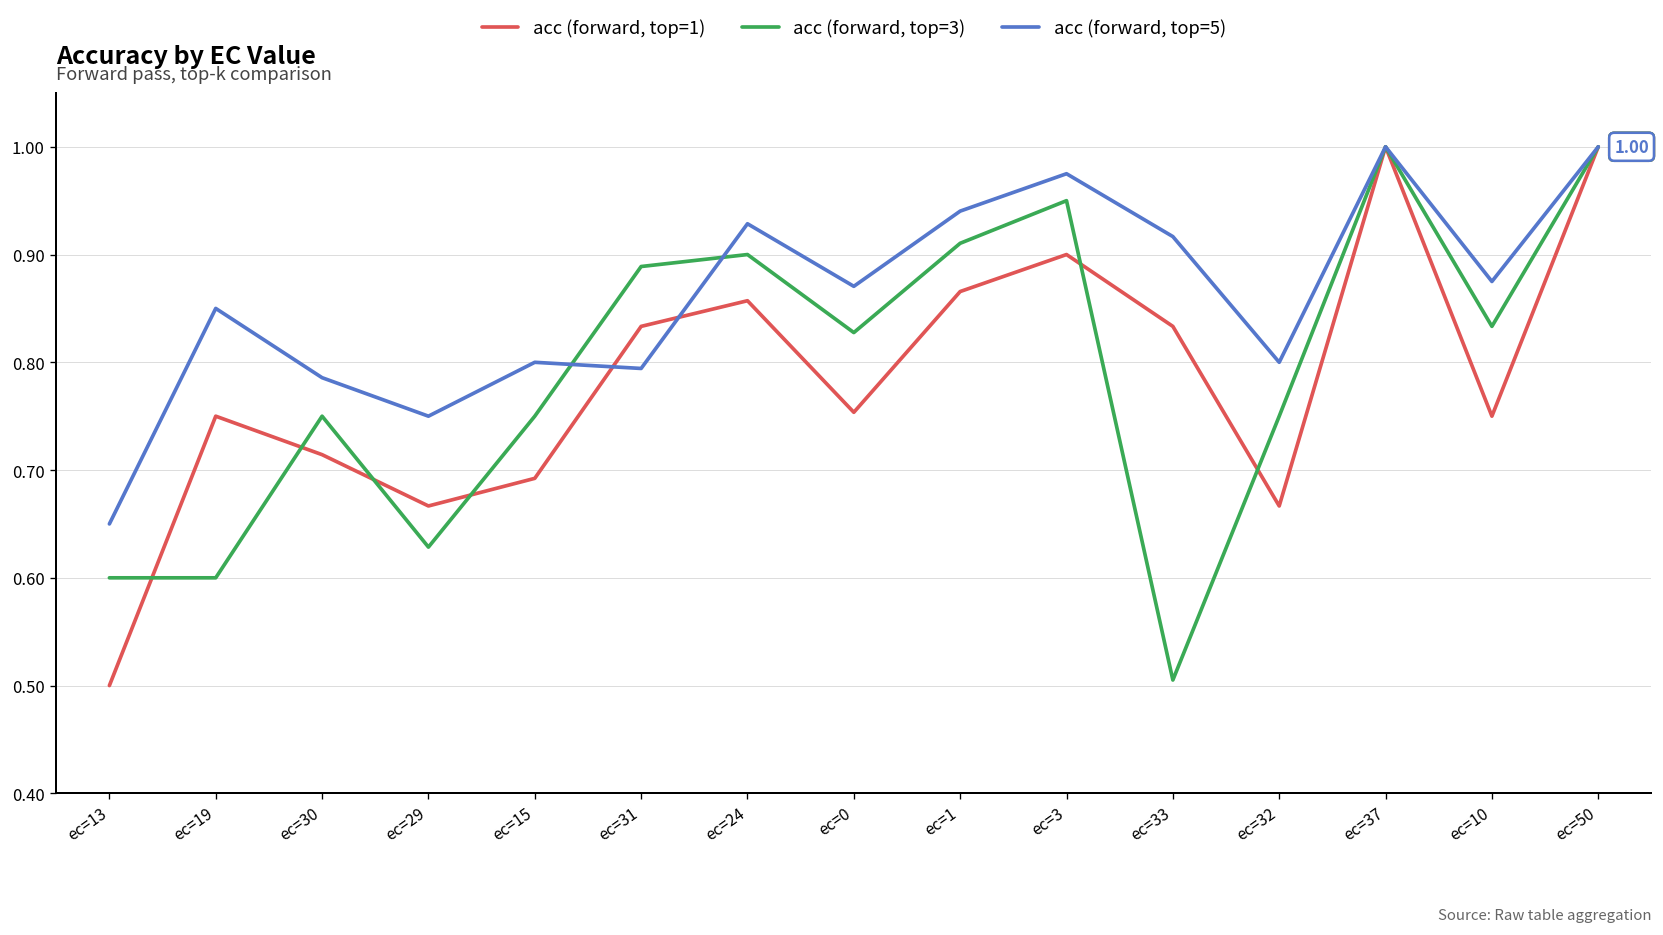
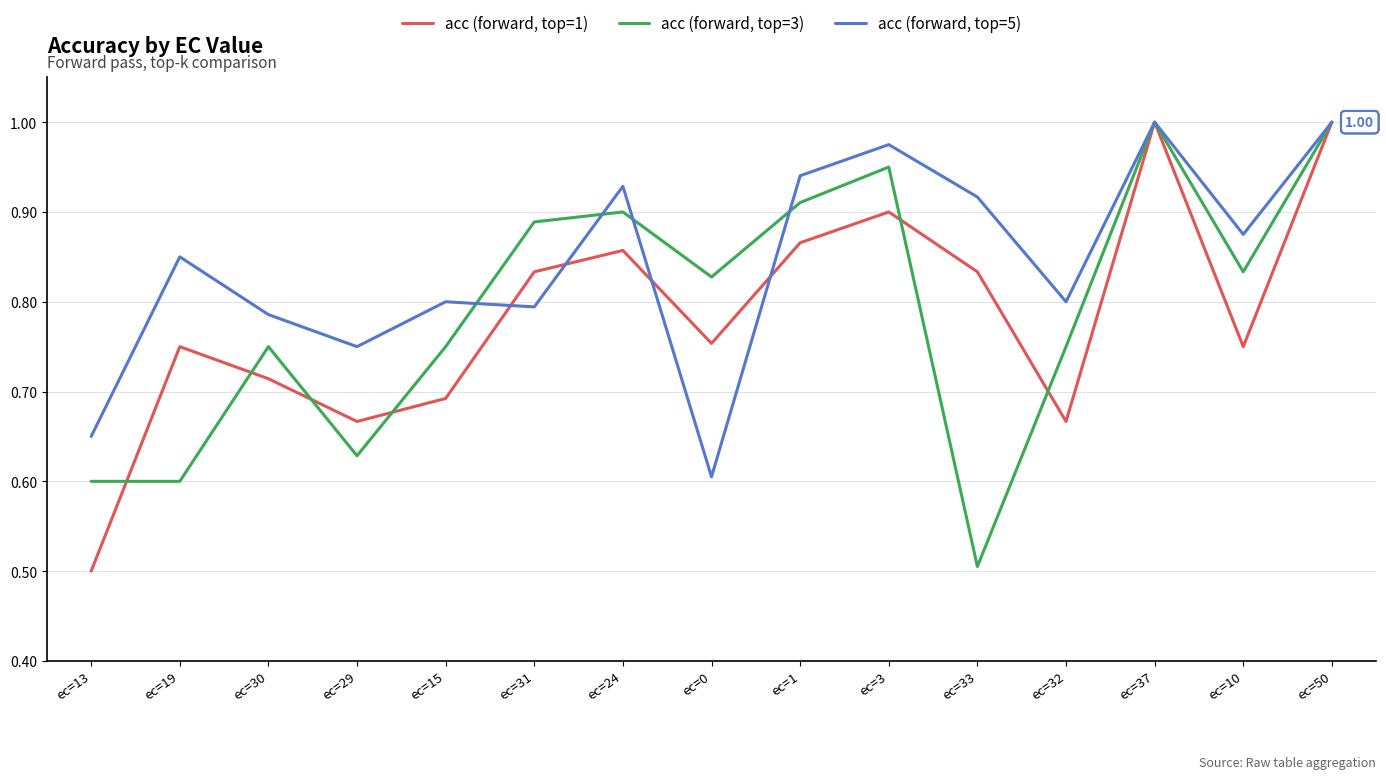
acc (forward, top=5), ec=0: 0.87 -> 0.61
